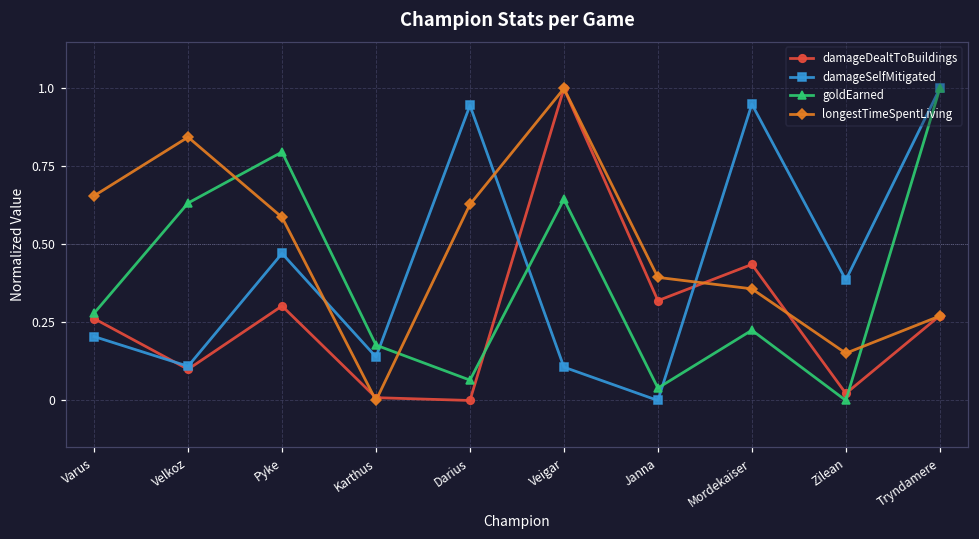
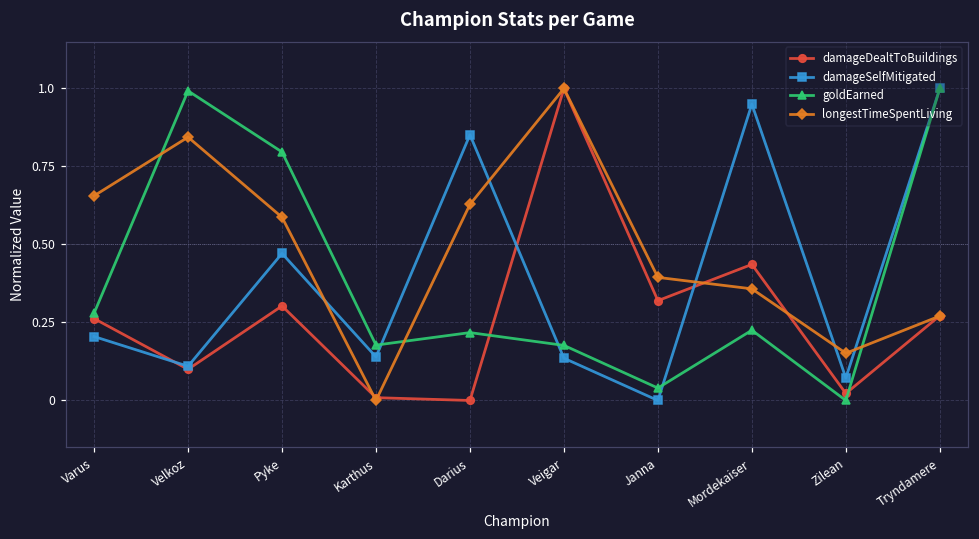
goldEarned, Velkoz: 0.63 -> 0.99
damageSelfMitigated, Darius: 0.95 -> 0.85
goldEarned, Darius: 0.07 -> 0.22
damageSelfMitigated, Veigar: 0.11 -> 0.14
goldEarned, Veigar: 0.64 -> 0.18
damageSelfMitigated, Zilean: 0.39 -> 0.07
